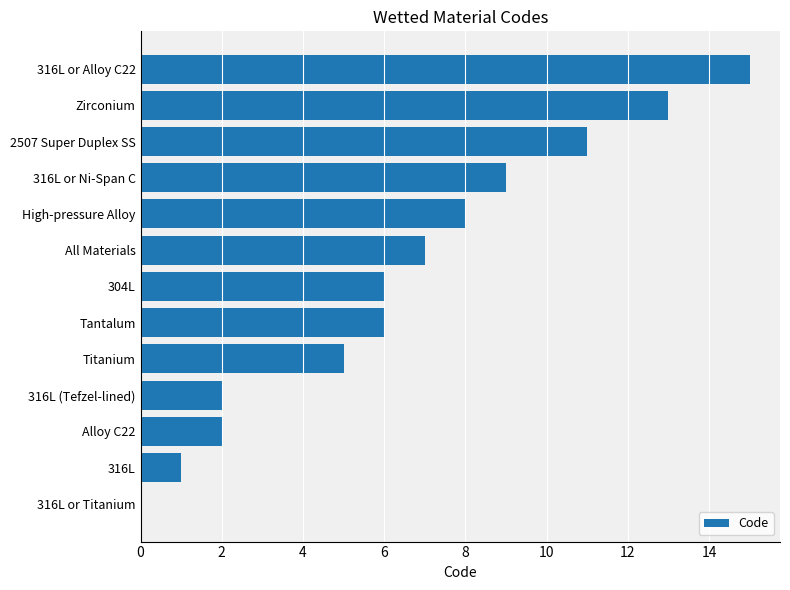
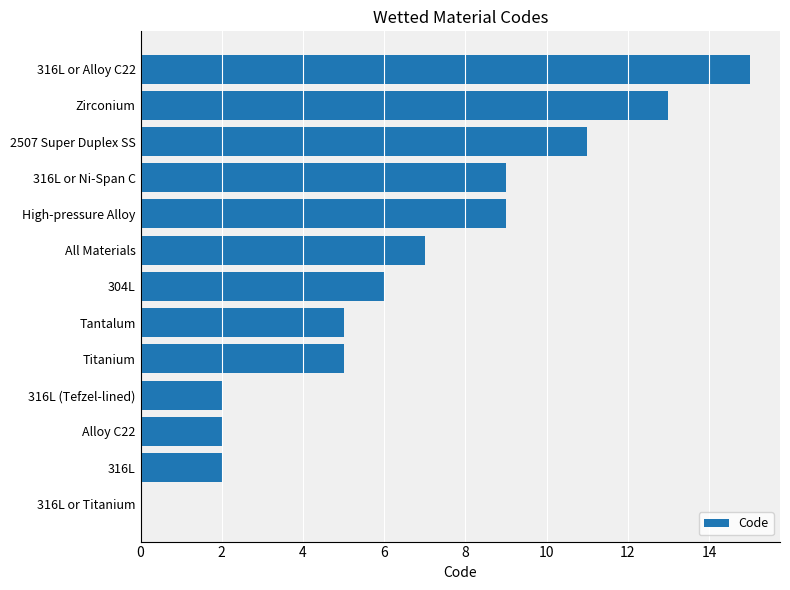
High-pressure Alloy: 8 -> 9
Tantalum: 6 -> 5
316L: 1 -> 2
